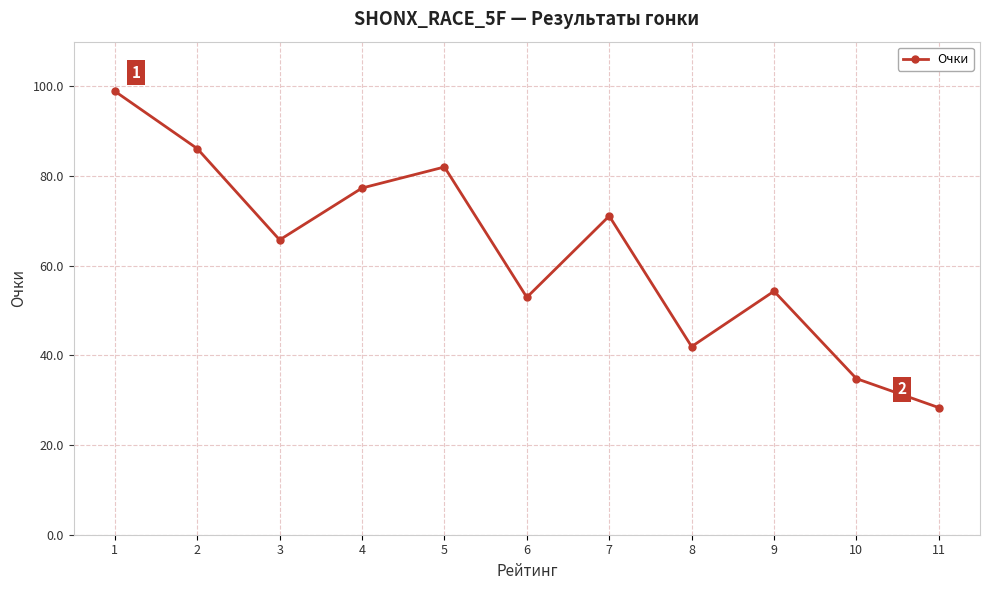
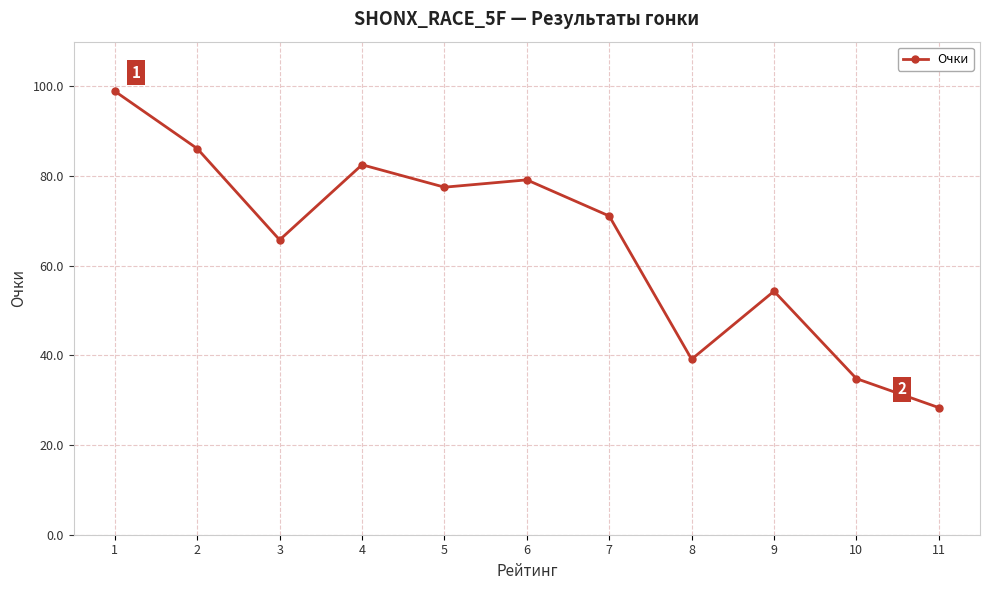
4: 77 -> 83
5: 82 -> 78
6: 53 -> 79
8: 42 -> 39
